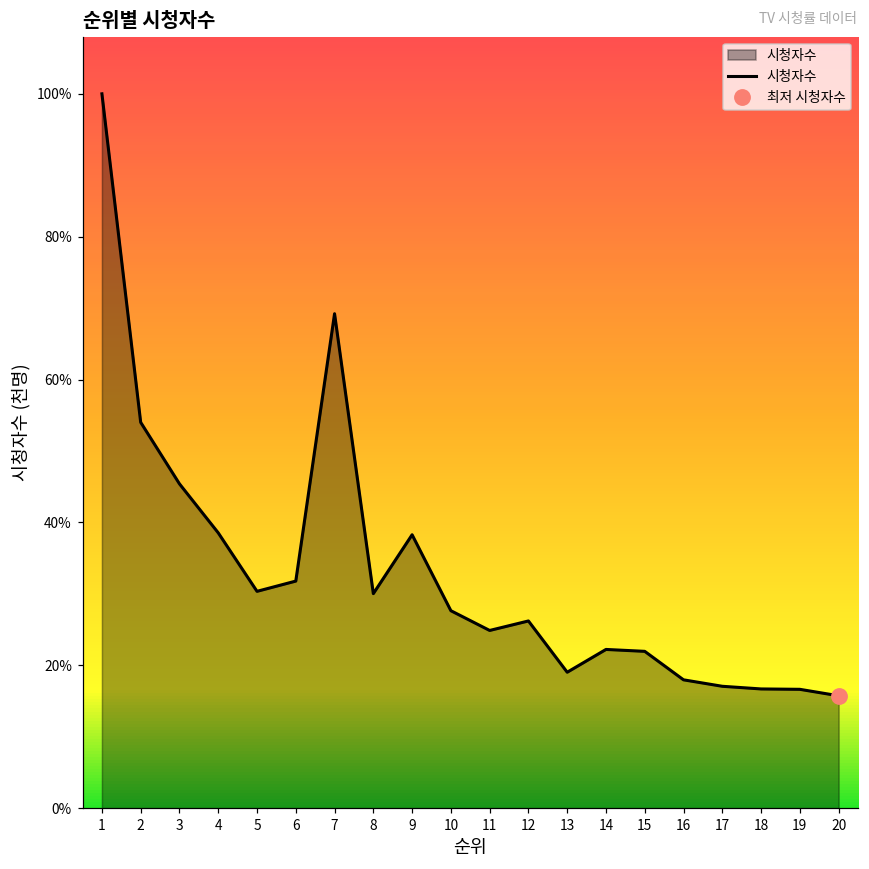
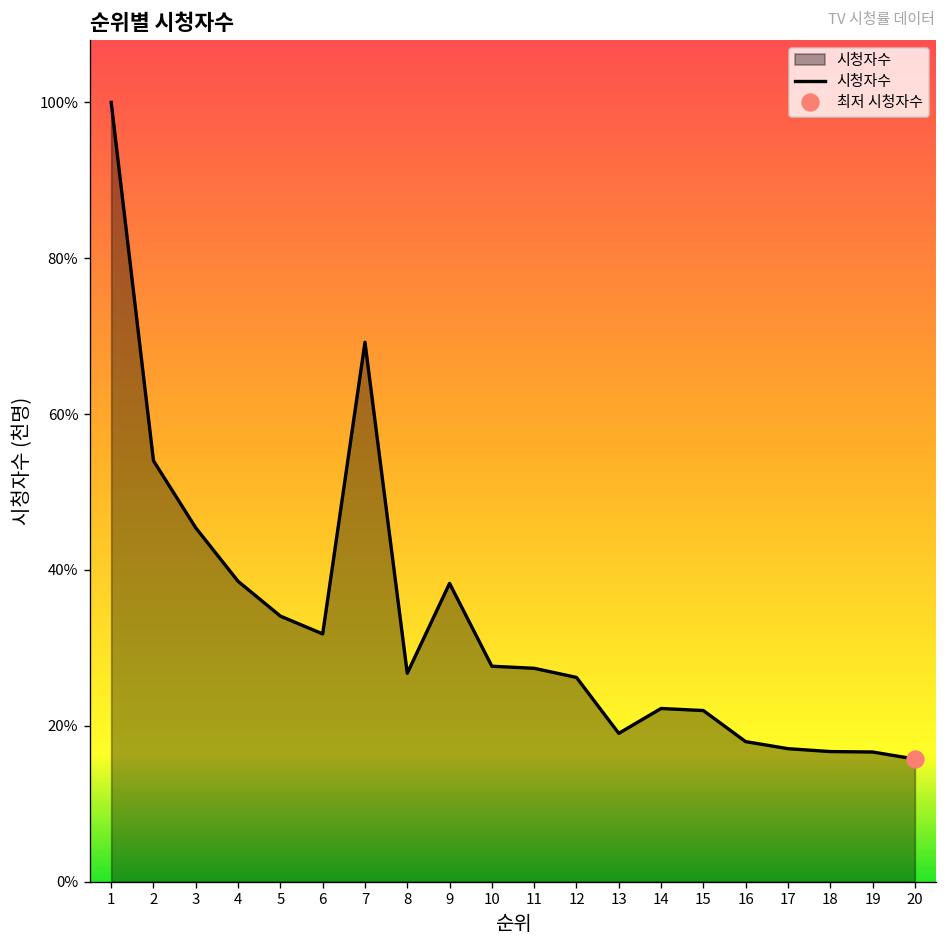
시청자수, 5: 30% -> 34%
시청자수, 8: 30% -> 27%
시청자수, 11: 25% -> 27%
